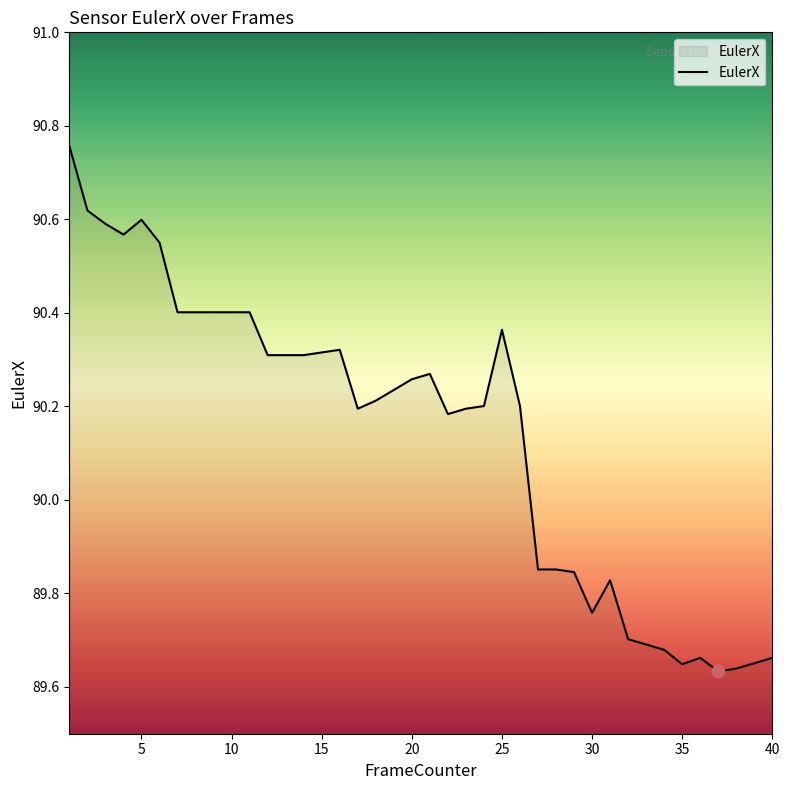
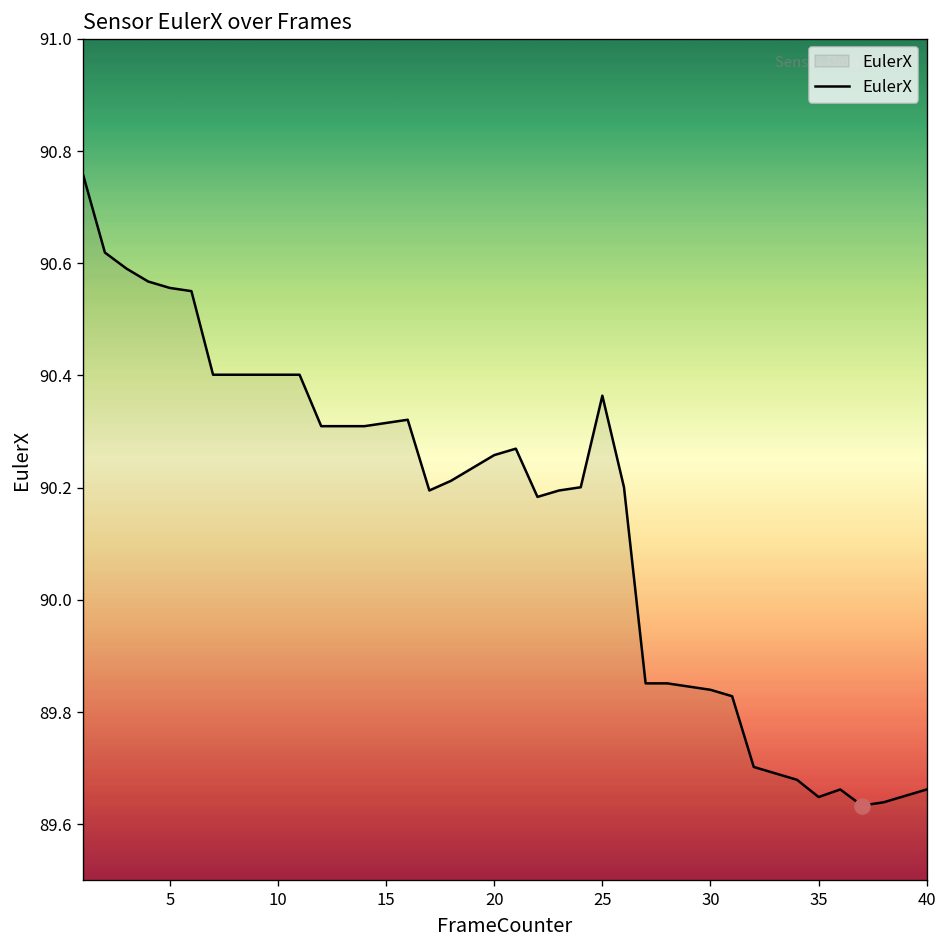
EulerX, 5: 90.60 -> 90.56
EulerX, 30: 89.76 -> 89.84
